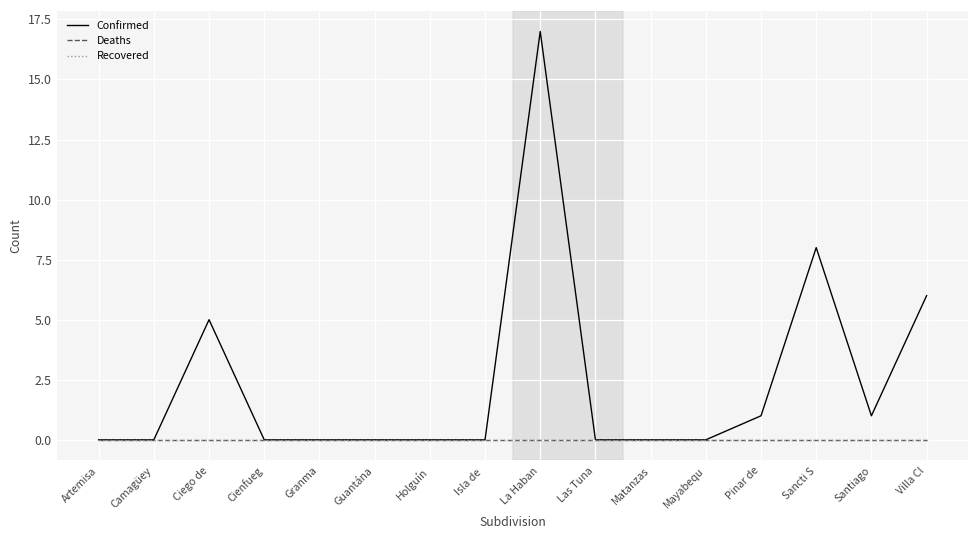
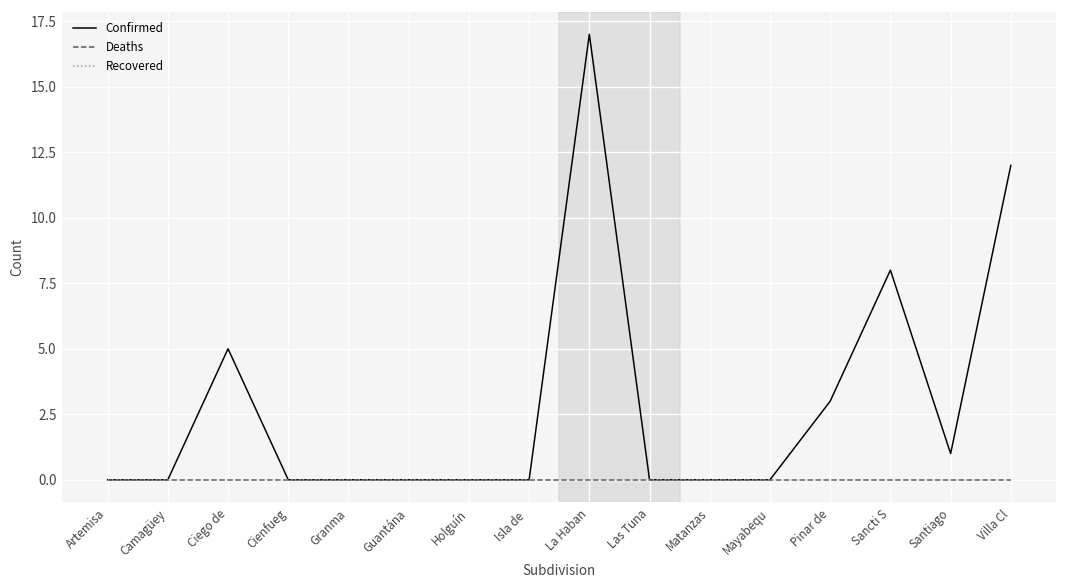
Confirmed, Pinar de: 1 -> 3
Confirmed, Villa Cl: 6 -> 12
